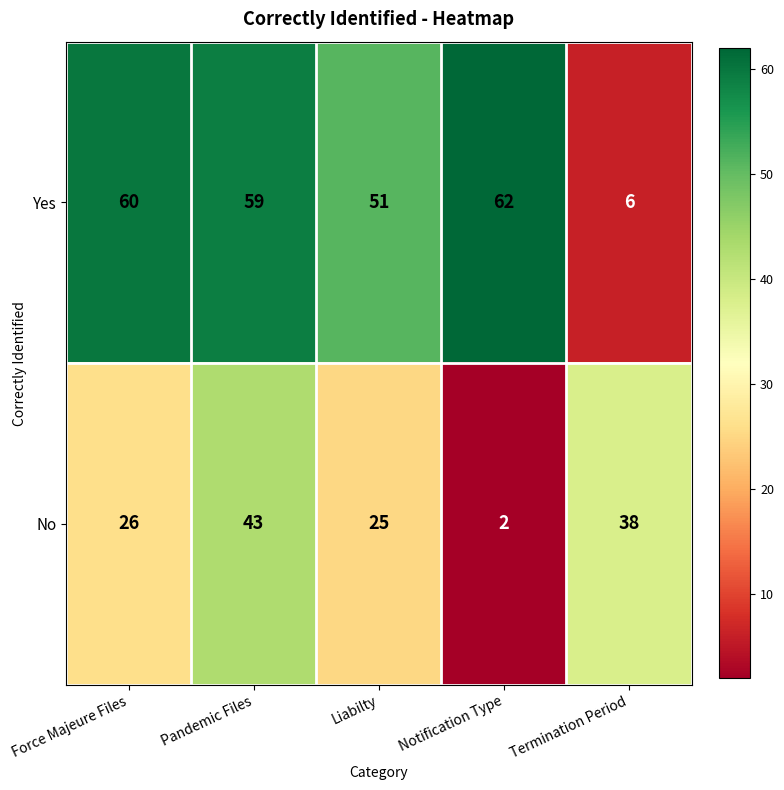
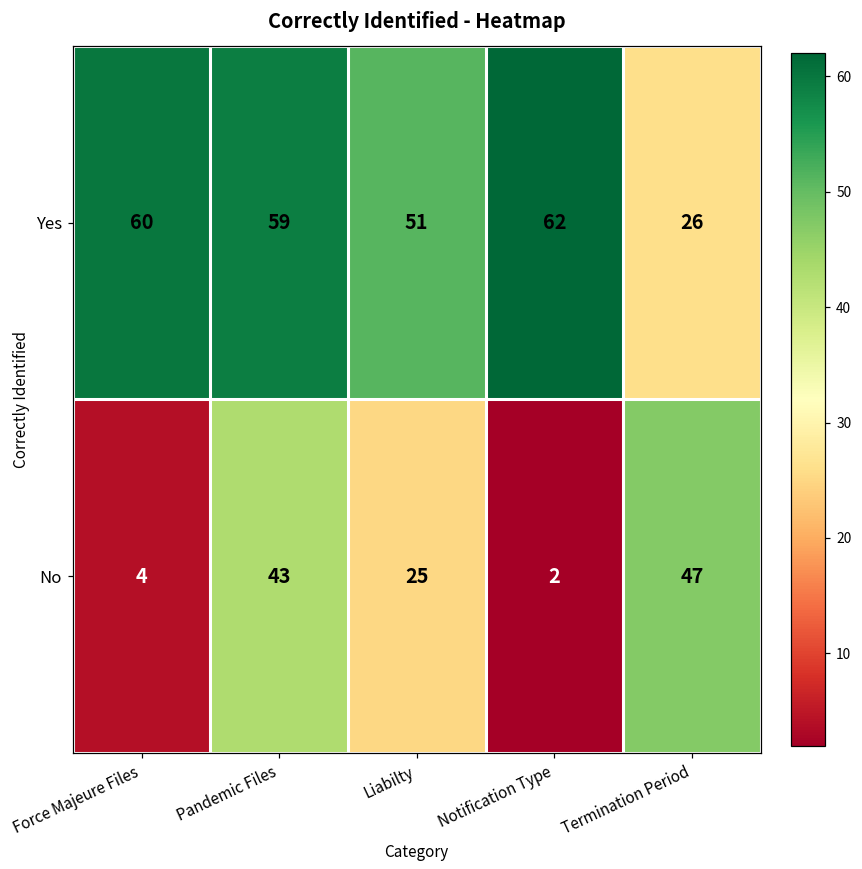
Yes, Termination Period: 6 -> 26
No, Force Majeure Files: 26 -> 4
No, Termination Period: 38 -> 47
